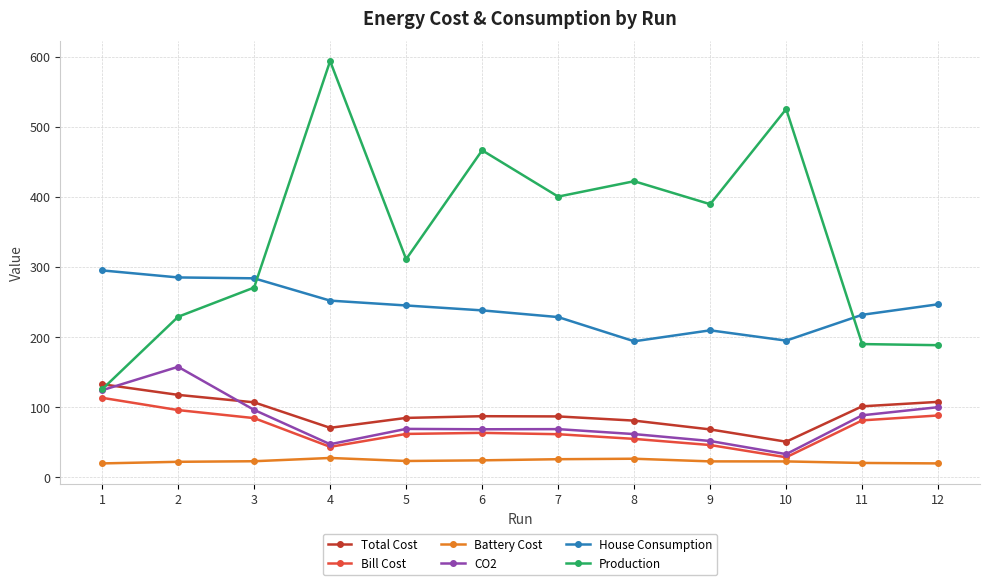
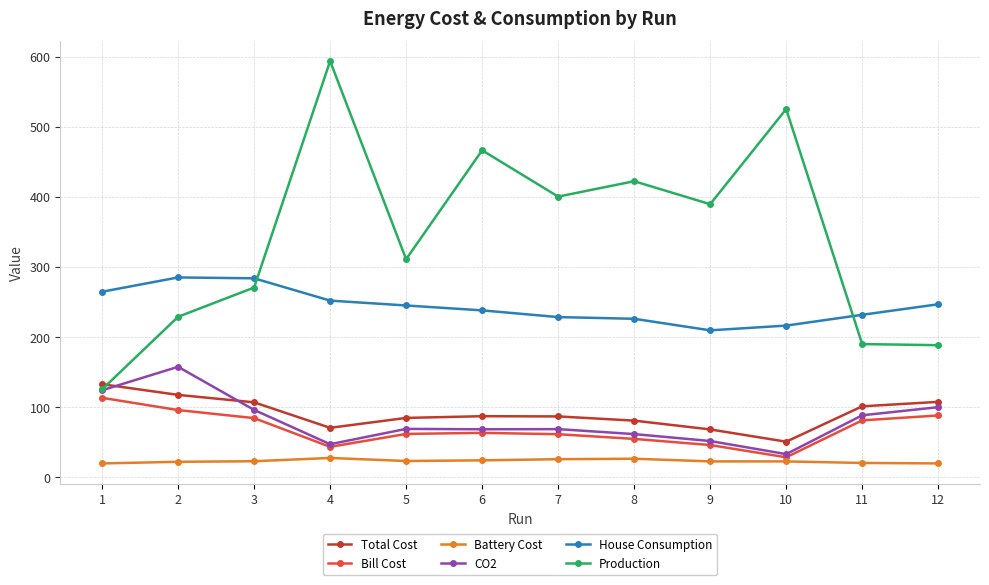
House Consumption, 1: 290 -> 260
House Consumption, 8: 190 -> 230
House Consumption, 10: 190 -> 220
